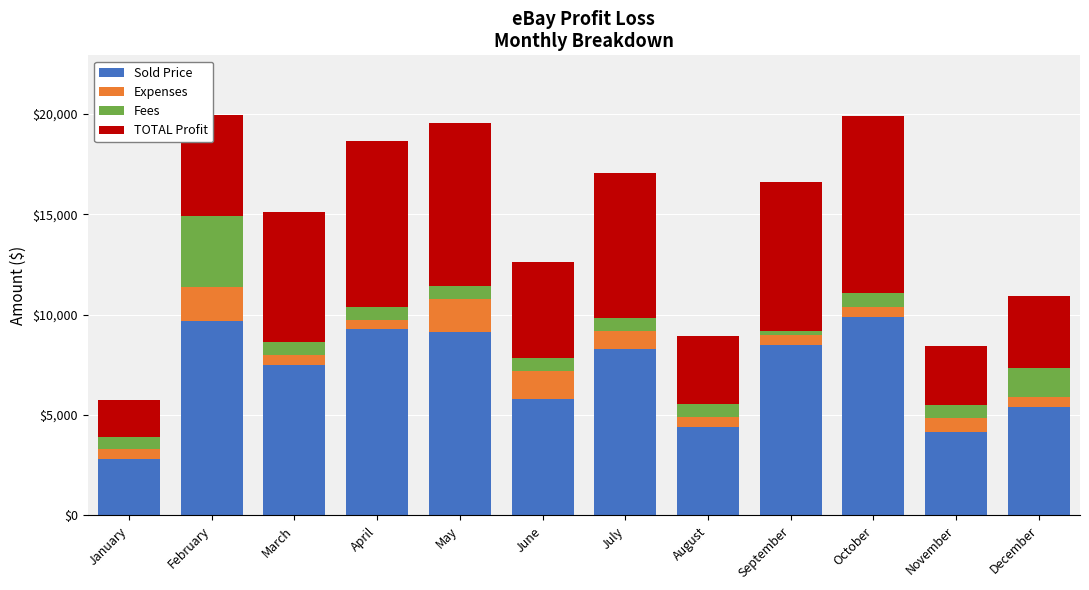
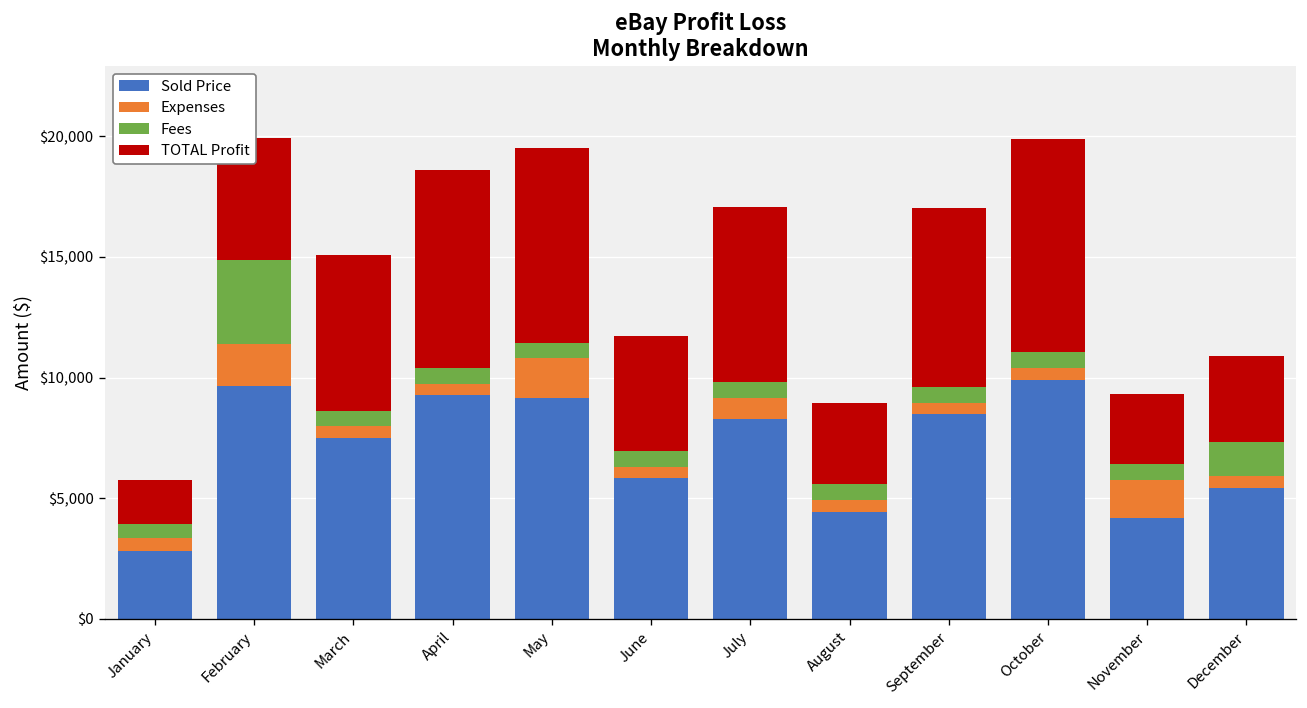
Expenses, June: $1,400 -> $500
Fees, September: $200 -> $700
Expenses, November: $700 -> $1,600
